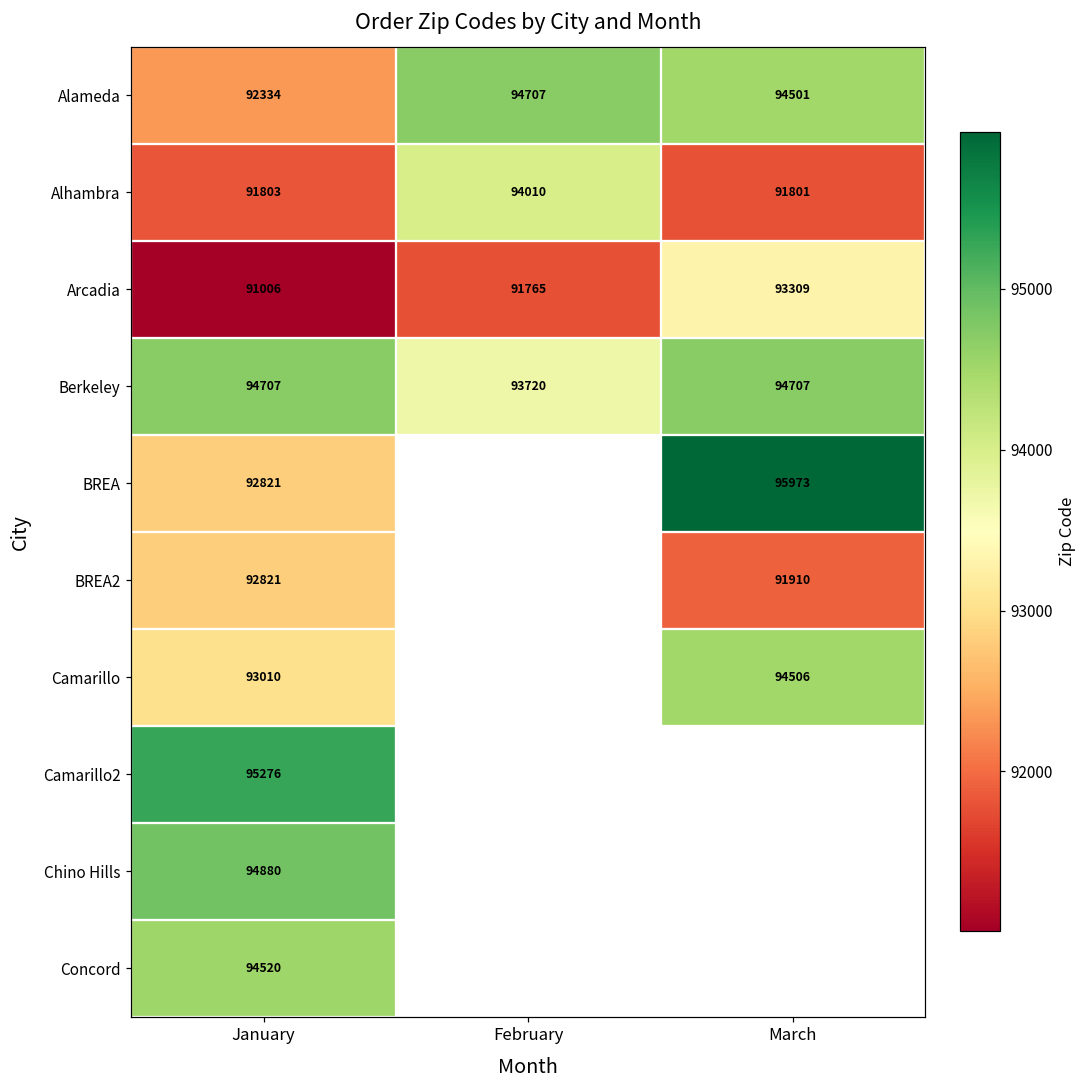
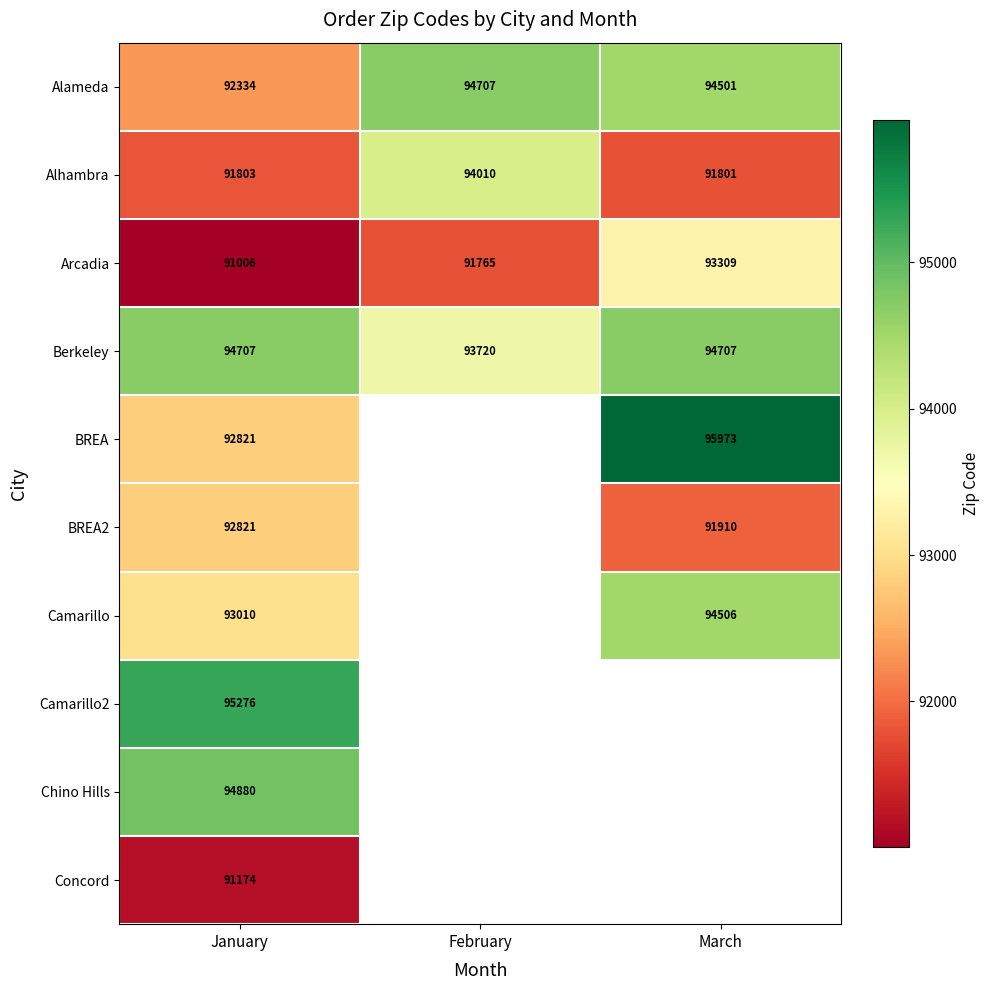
Concord, January: 94520 -> 91174
